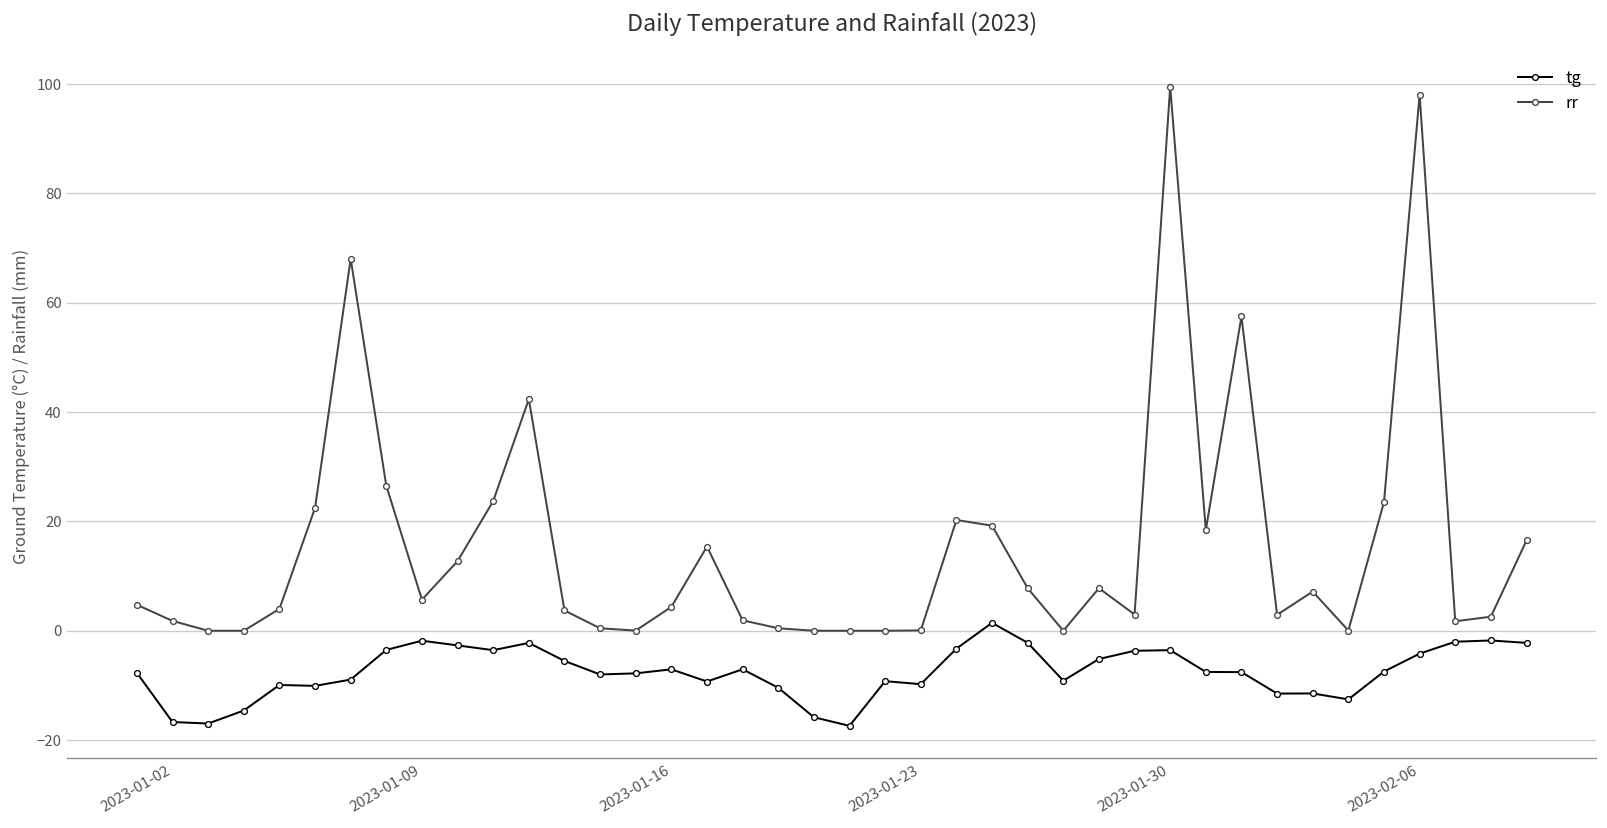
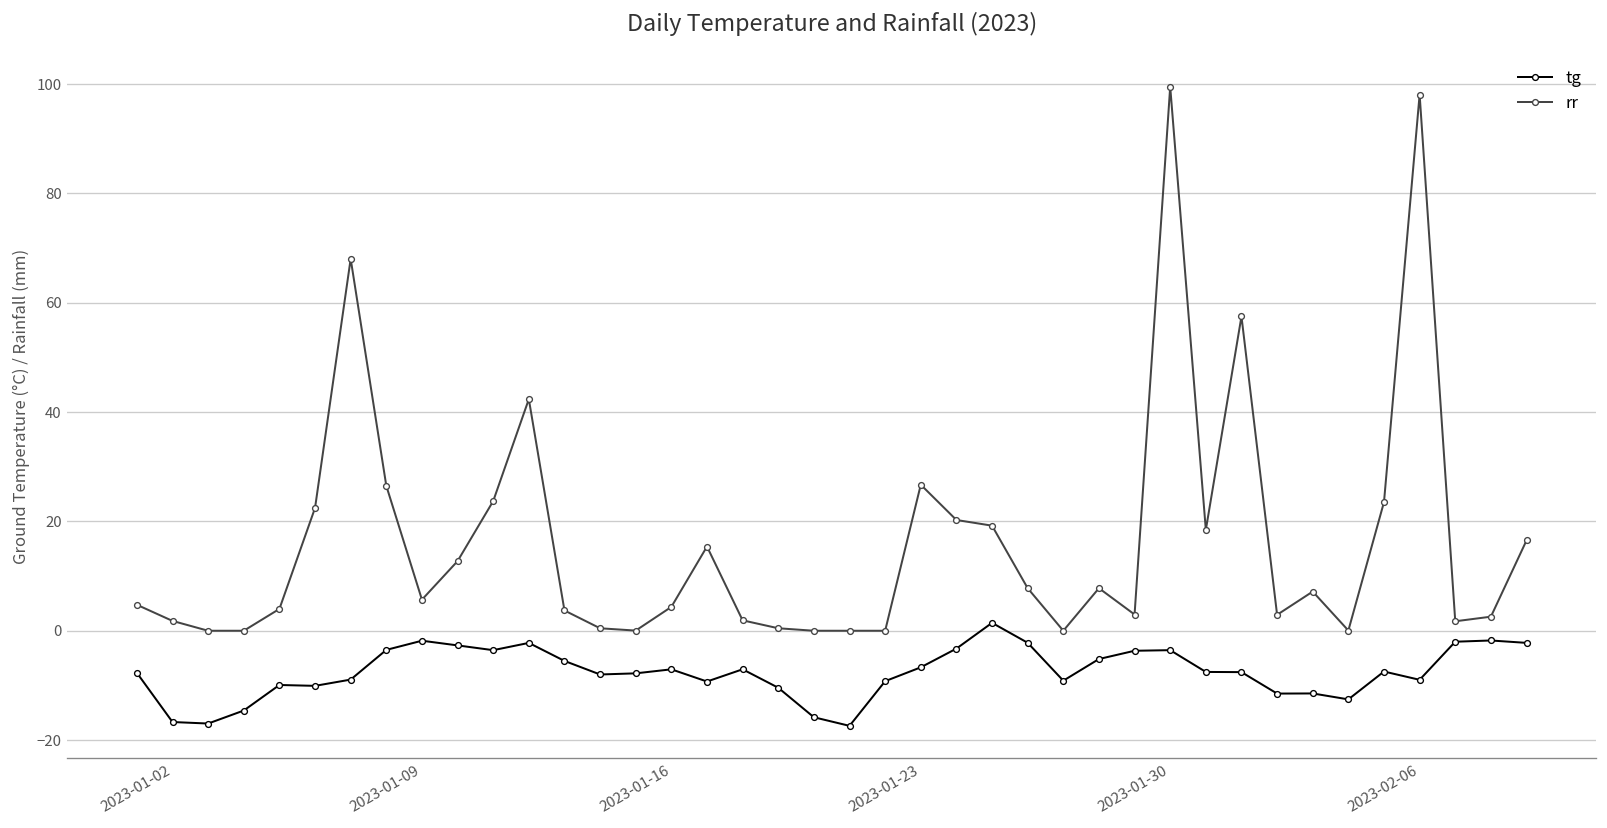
tg, 2023-01-23: -10 -> -7
rr, 2023-01-23: 0 -> 27
tg, 2023-02-06: -4 -> -9
